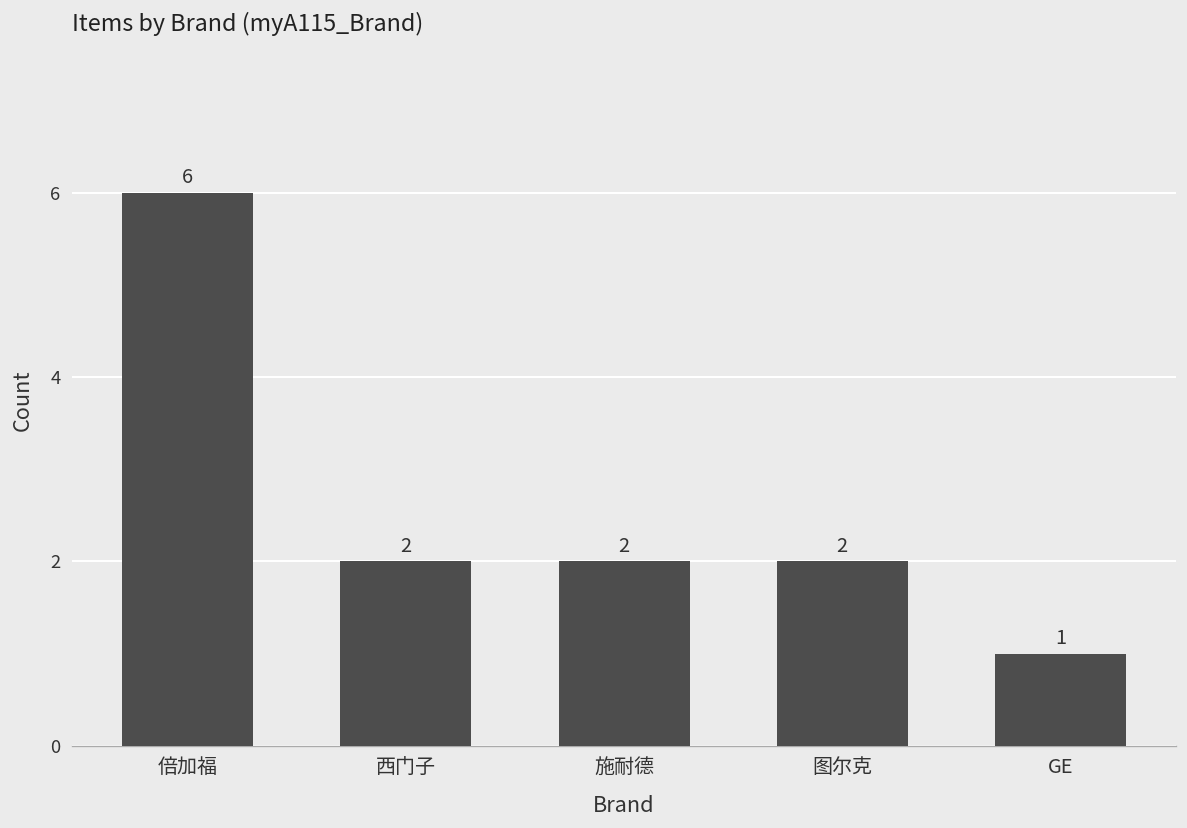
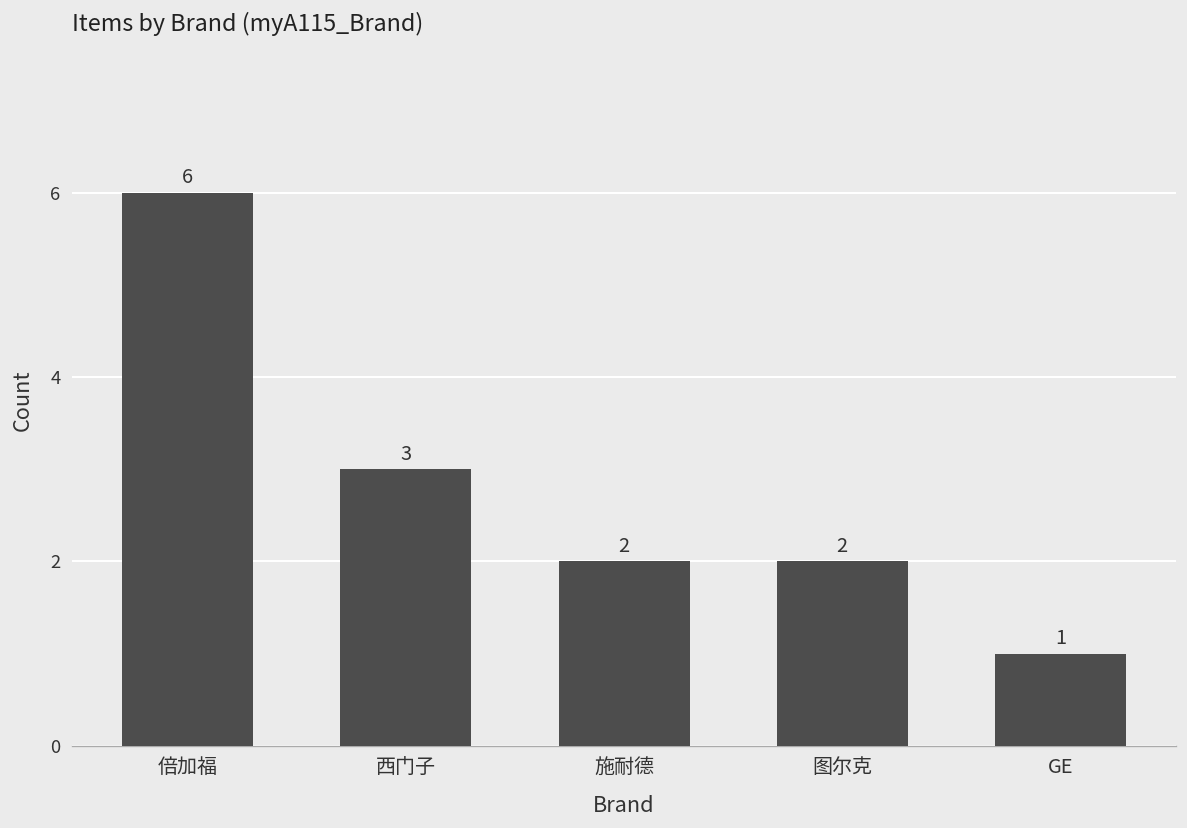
西门子: 2 -> 3
